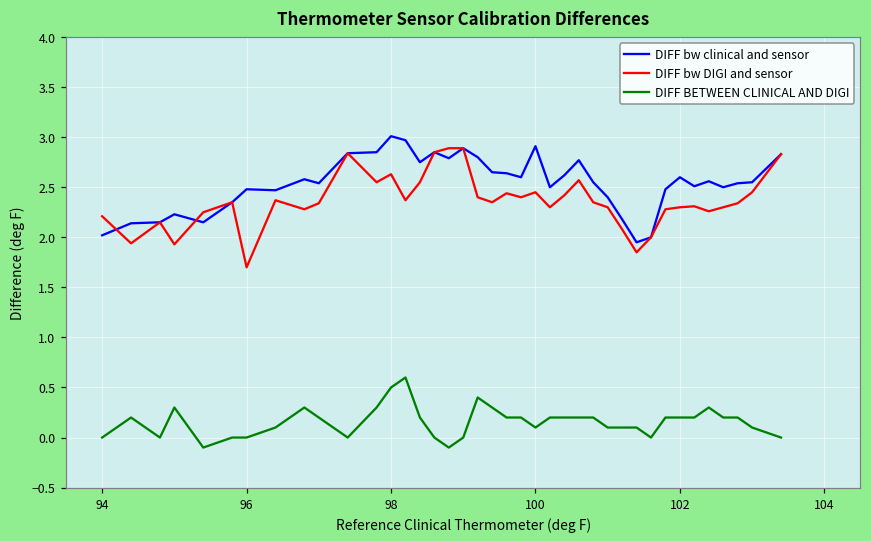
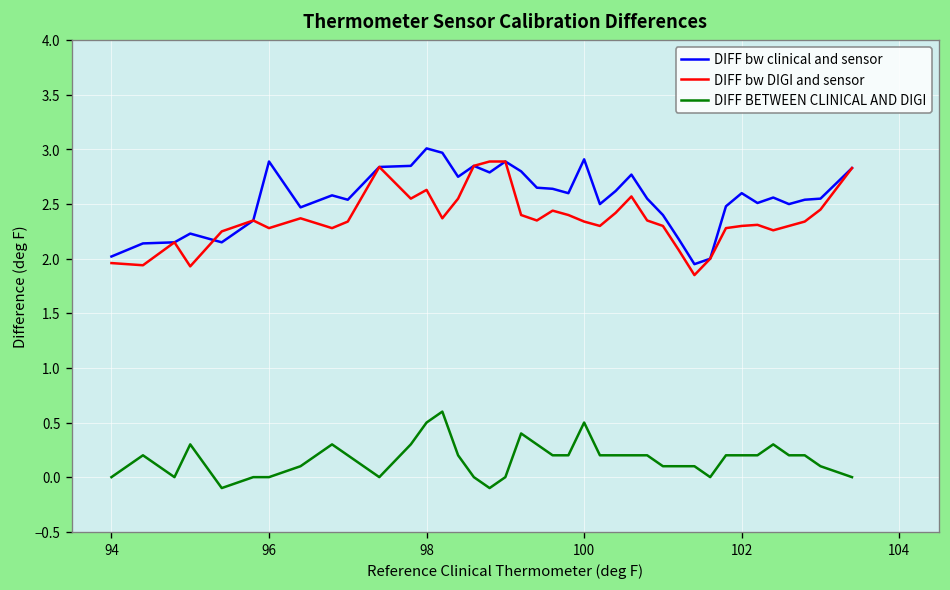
DIFF bw DIGI and sensor, 94: 2.2 -> 2.0
DIFF bw clinical and sensor, 96: 2.5 -> 2.9
DIFF bw DIGI and sensor, 96: 1.7 -> 2.3
DIFF bw DIGI and sensor, 100: 2.5 -> 2.3
DIFF BETWEEN CLINICAL AND DIGI, 100: 0.1 -> 0.5
